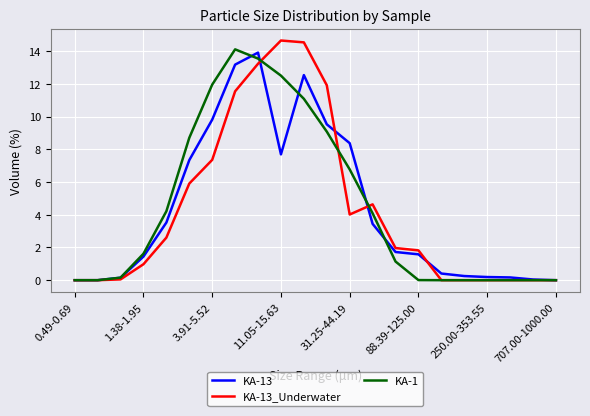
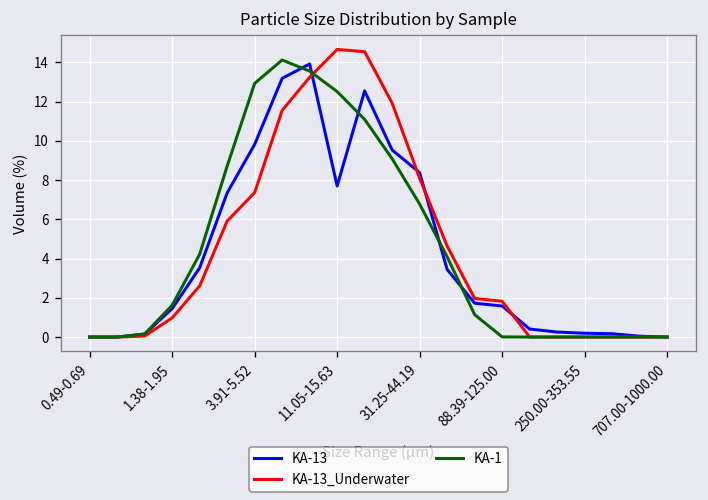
KA-1, 3.91-5.52: 12.0 -> 12.9
KA-13_Underwater, 31.25-44.19: 4.0 -> 8.1
